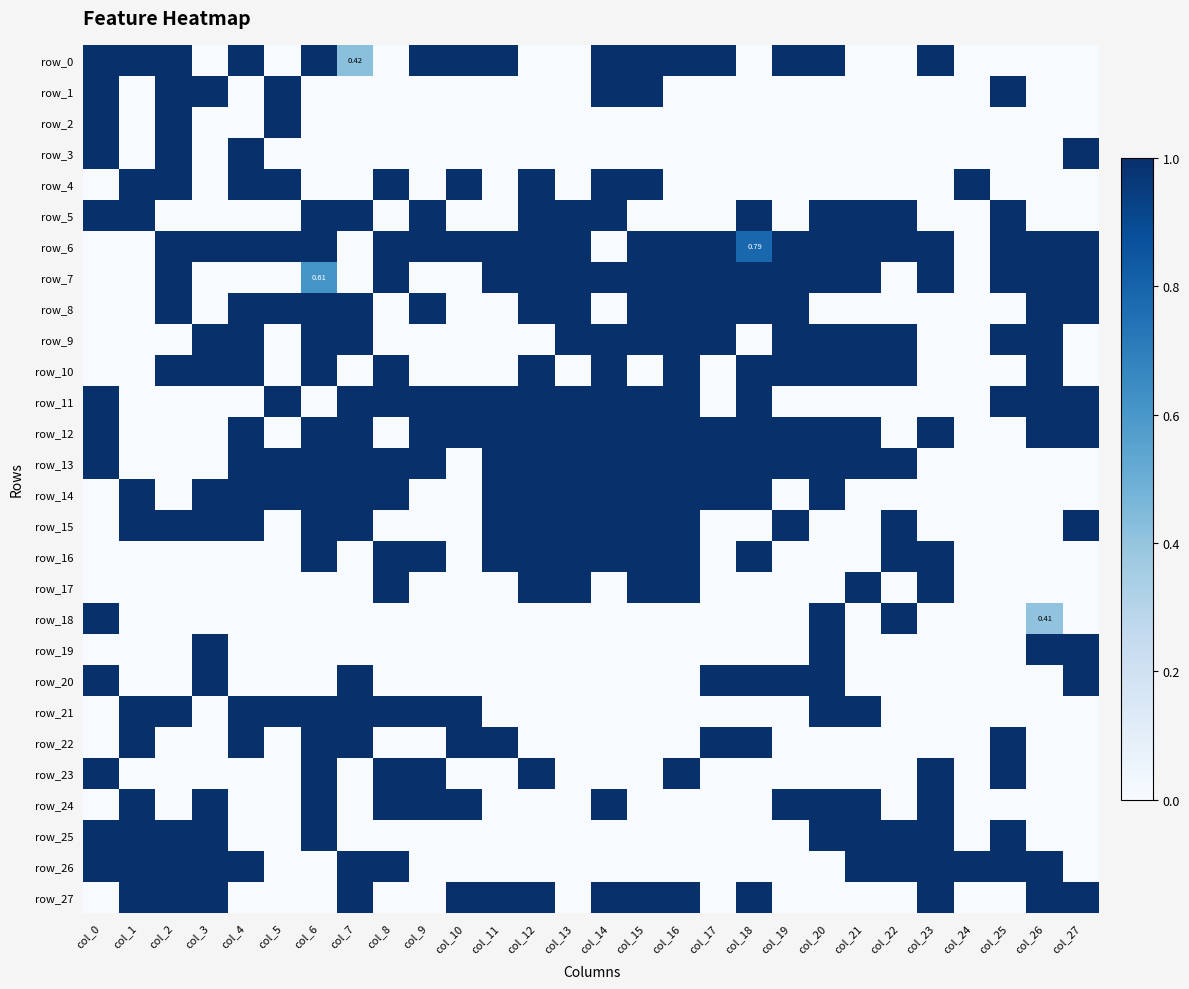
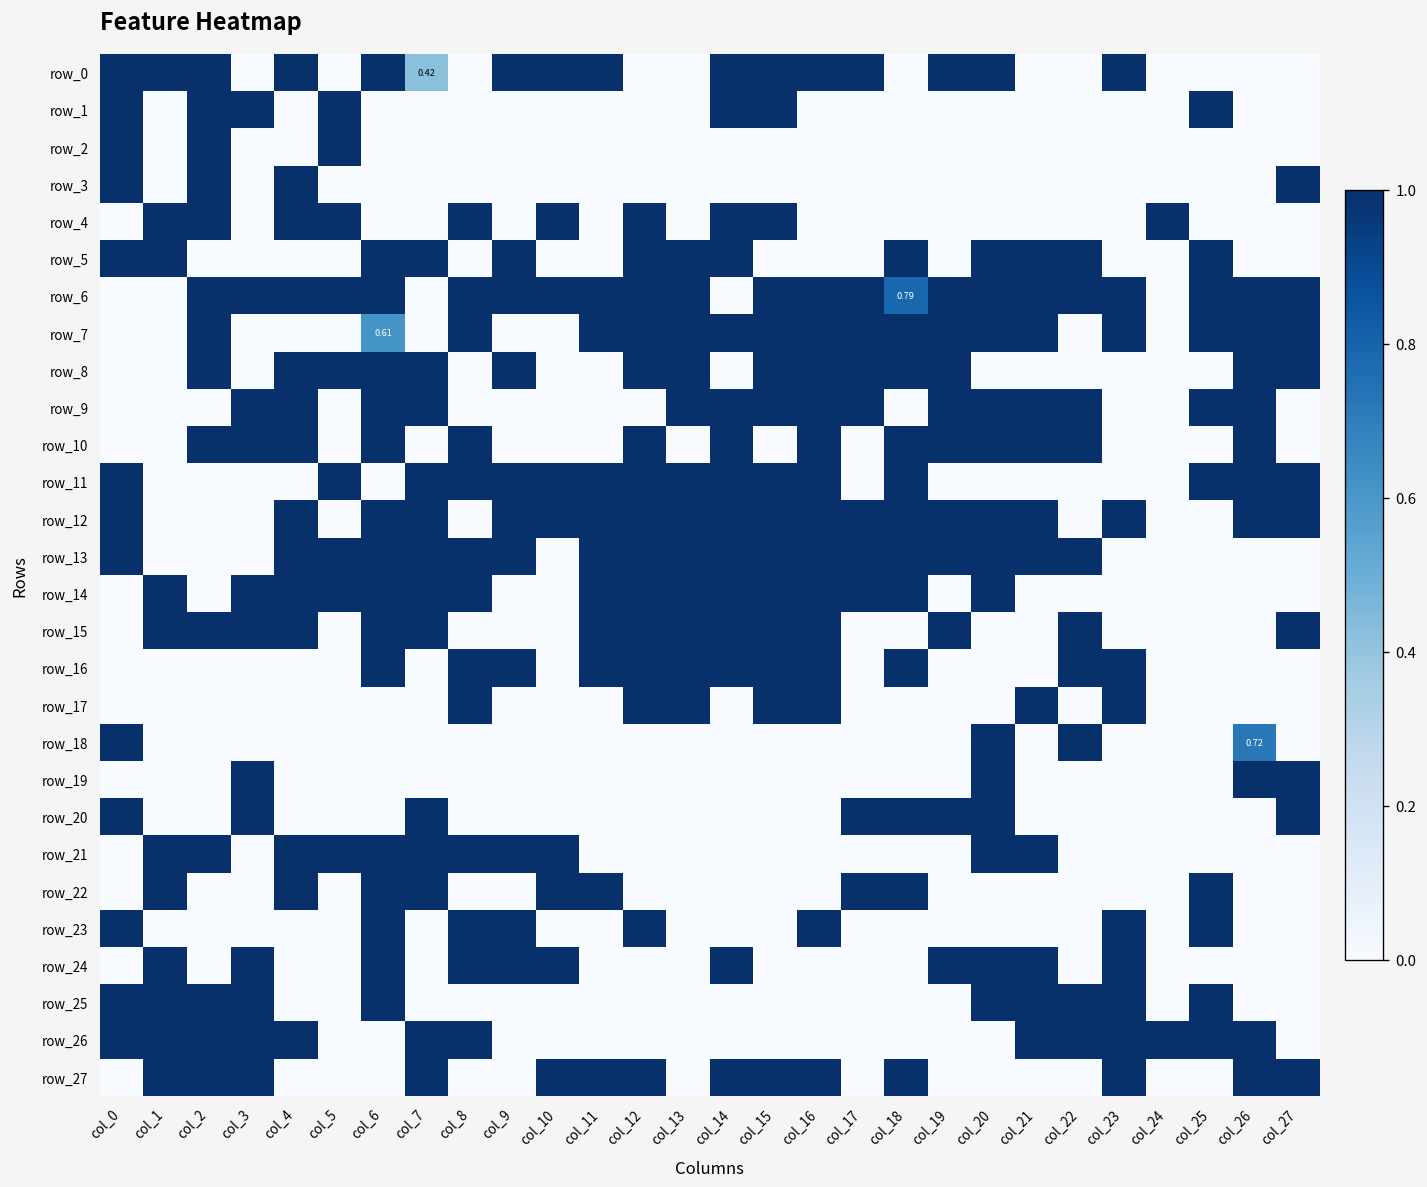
row_18, col_26: 0.41 -> 0.72
